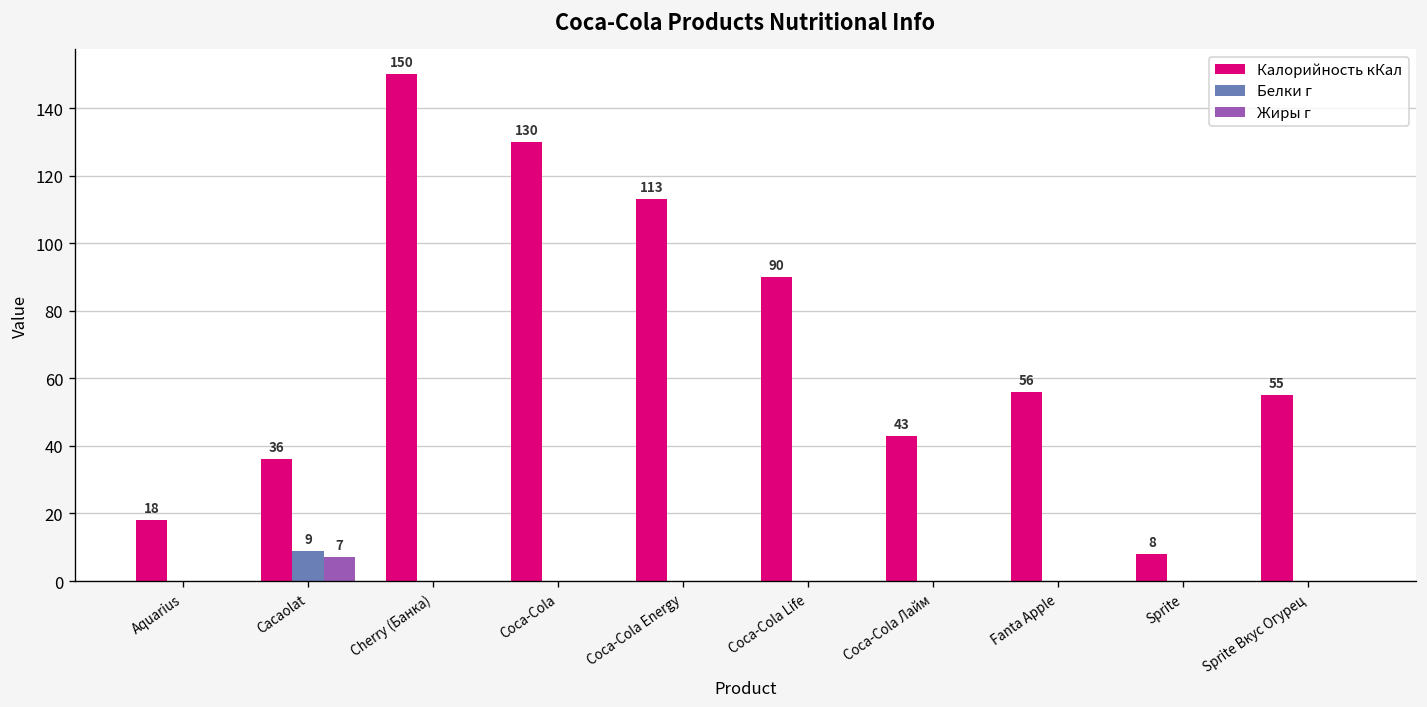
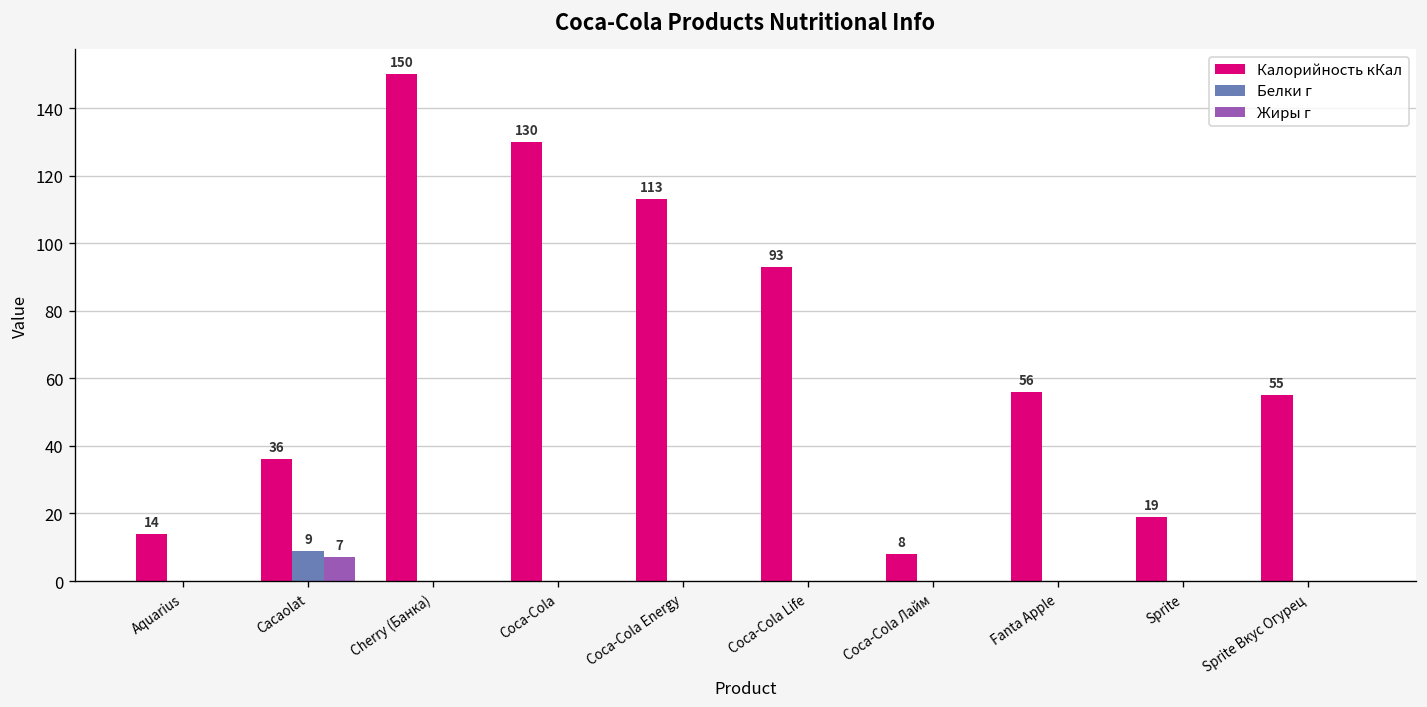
Калорийность кКал, Aquarius: 18 -> 14
Калорийность кКал, Coca-Cola Life: 90 -> 93
Калорийность кКал, Coca-Cola Лайм: 43 -> 8
Калорийность кКал, Sprite: 8 -> 19
